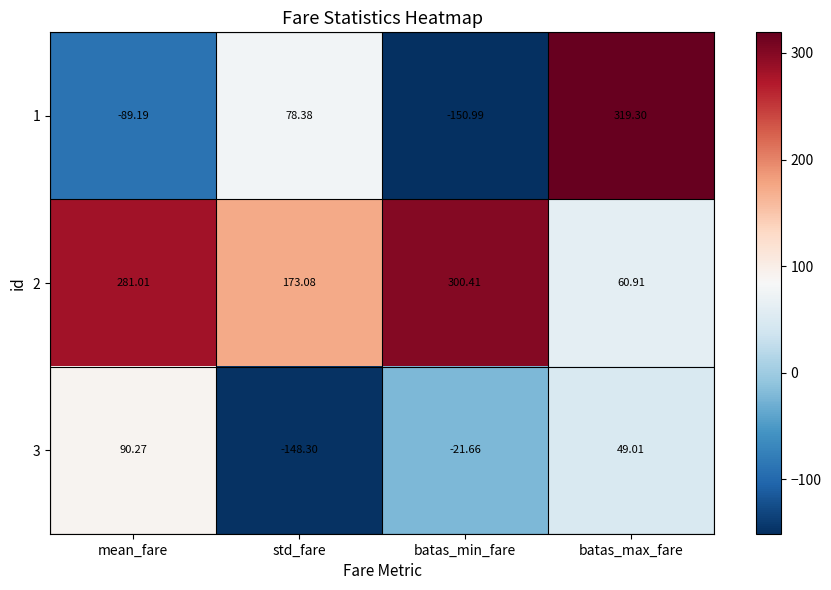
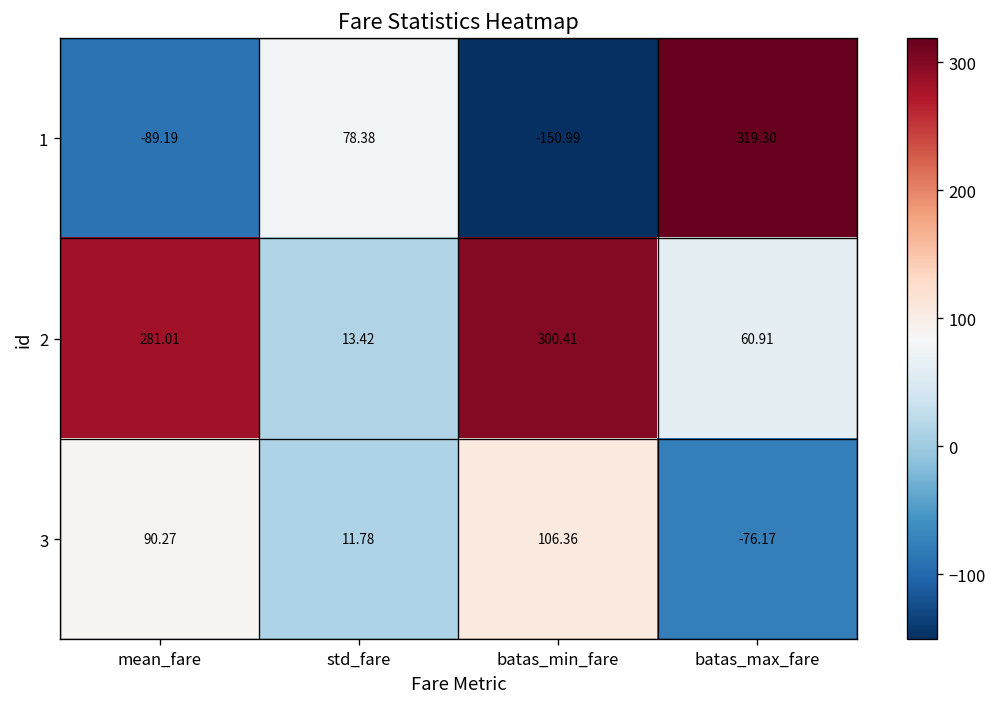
2, std_fare: 173.08 -> 13.42
3, std_fare: -148.30 -> 11.78
3, batas_min_fare: -21.66 -> 106.36
3, batas_max_fare: 49.01 -> -76.17
